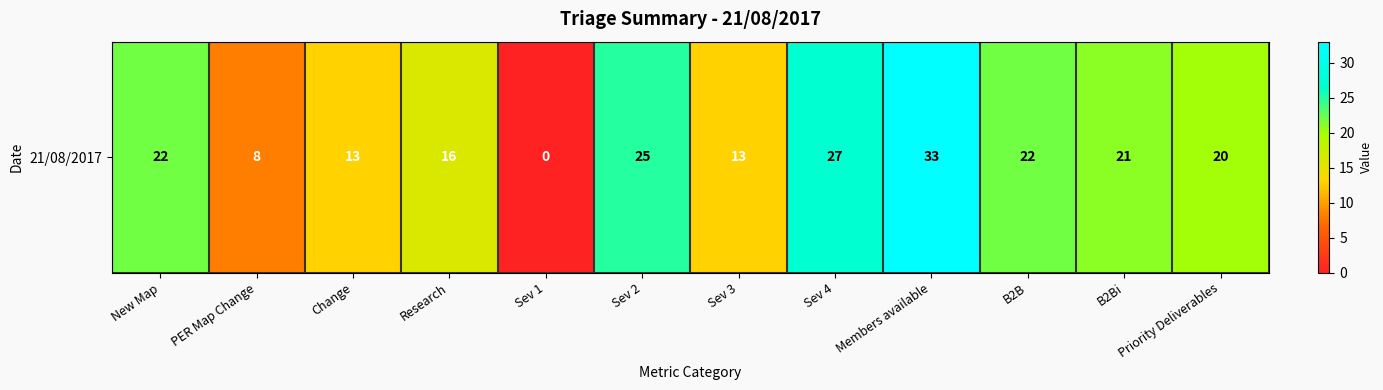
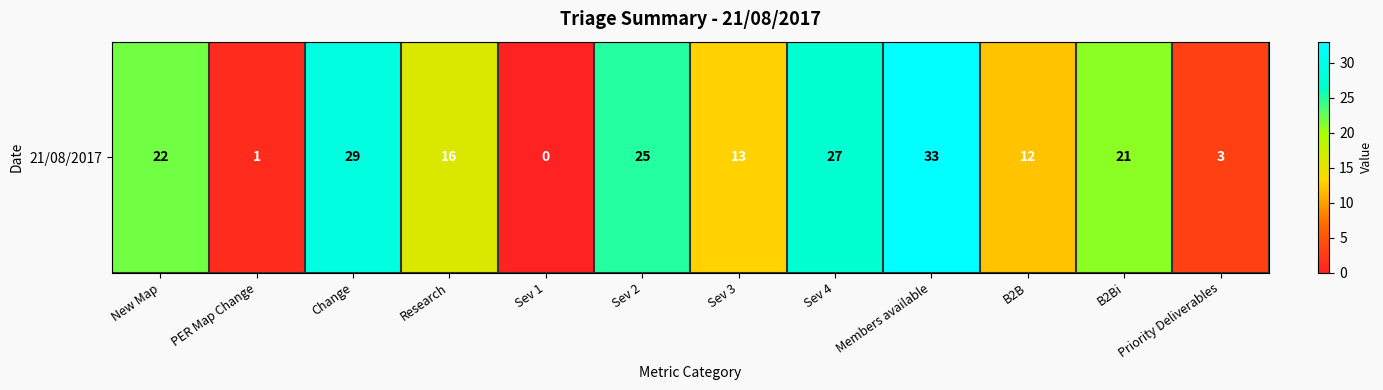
21/08/2017, PER Map Change: 8 -> 1
21/08/2017, Change: 13 -> 29
21/08/2017, B2B: 22 -> 12
21/08/2017, Priority Deliverables: 20 -> 3
